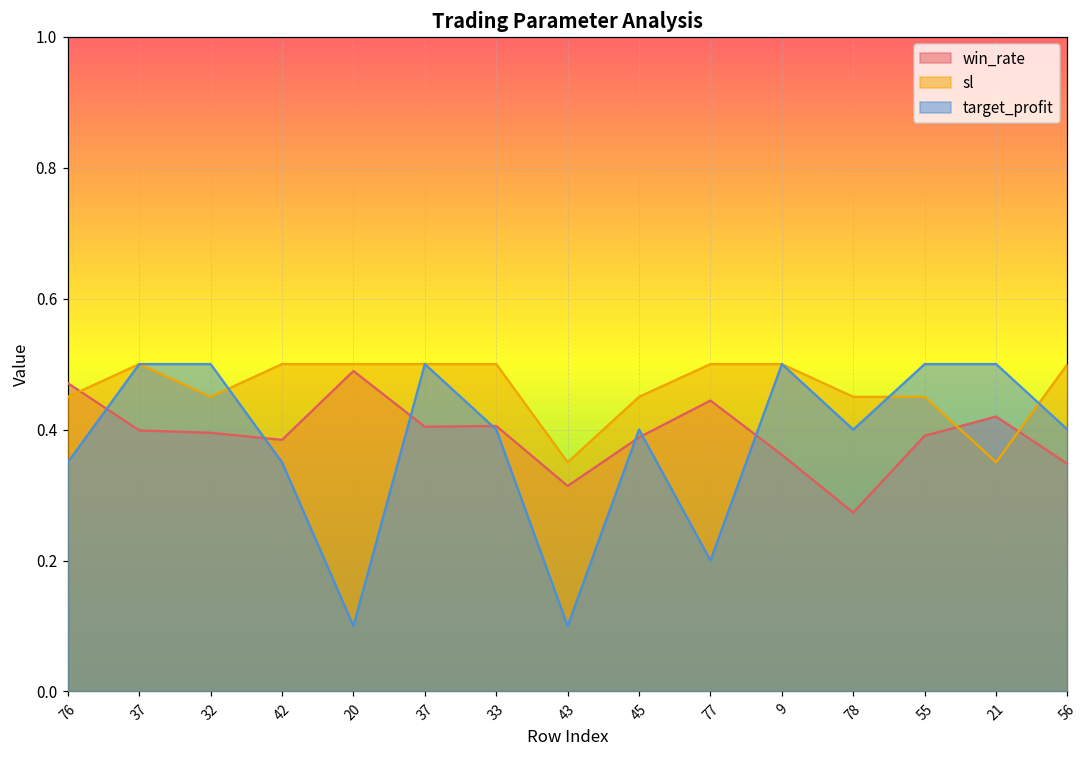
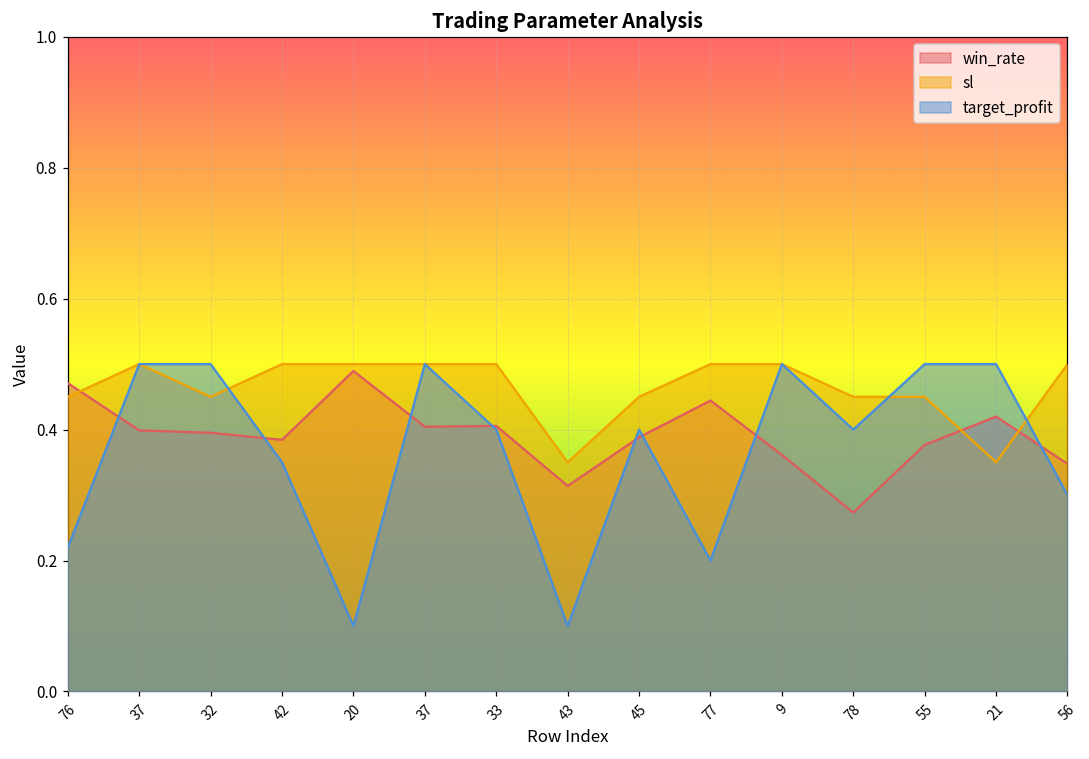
target_profit, 76: 0.35 -> 0.22
win_rate, 55: 0.39 -> 0.38
target_profit, 56: 0.4 -> 0.3
